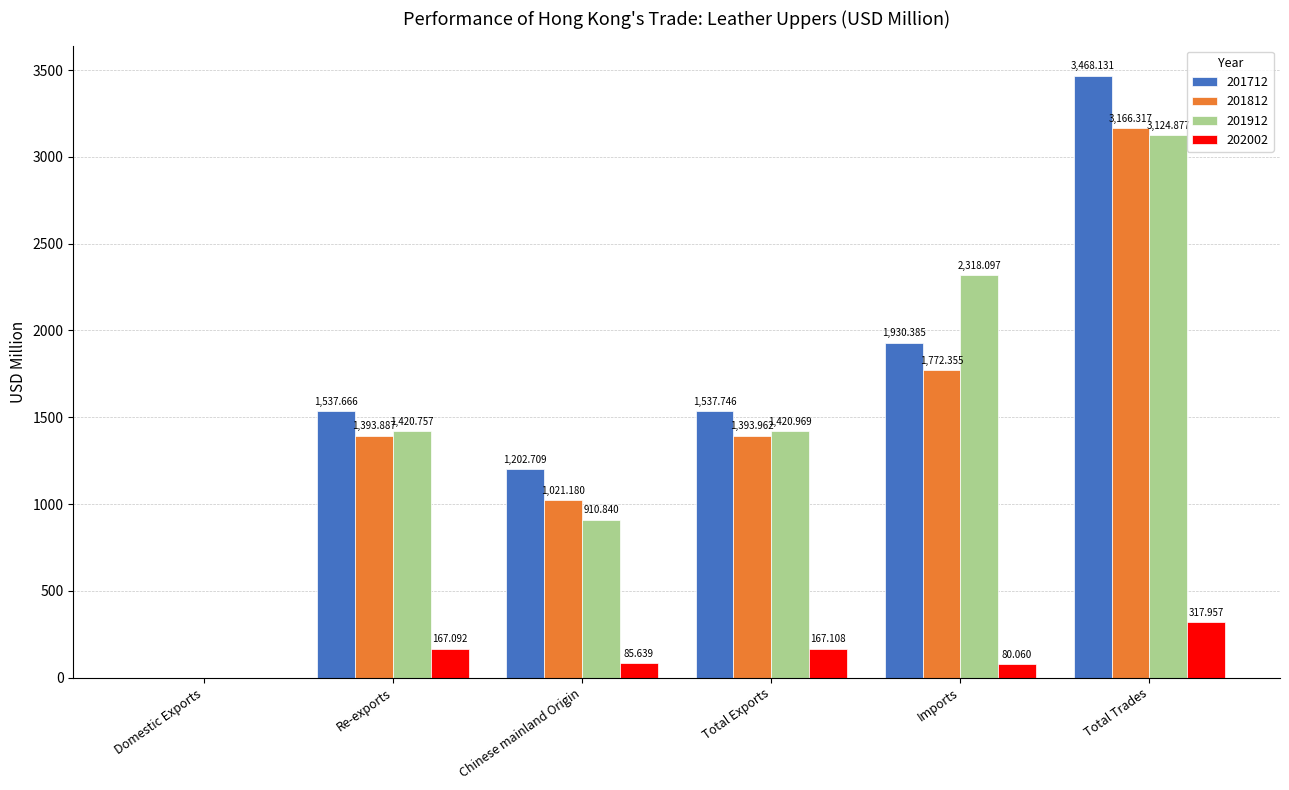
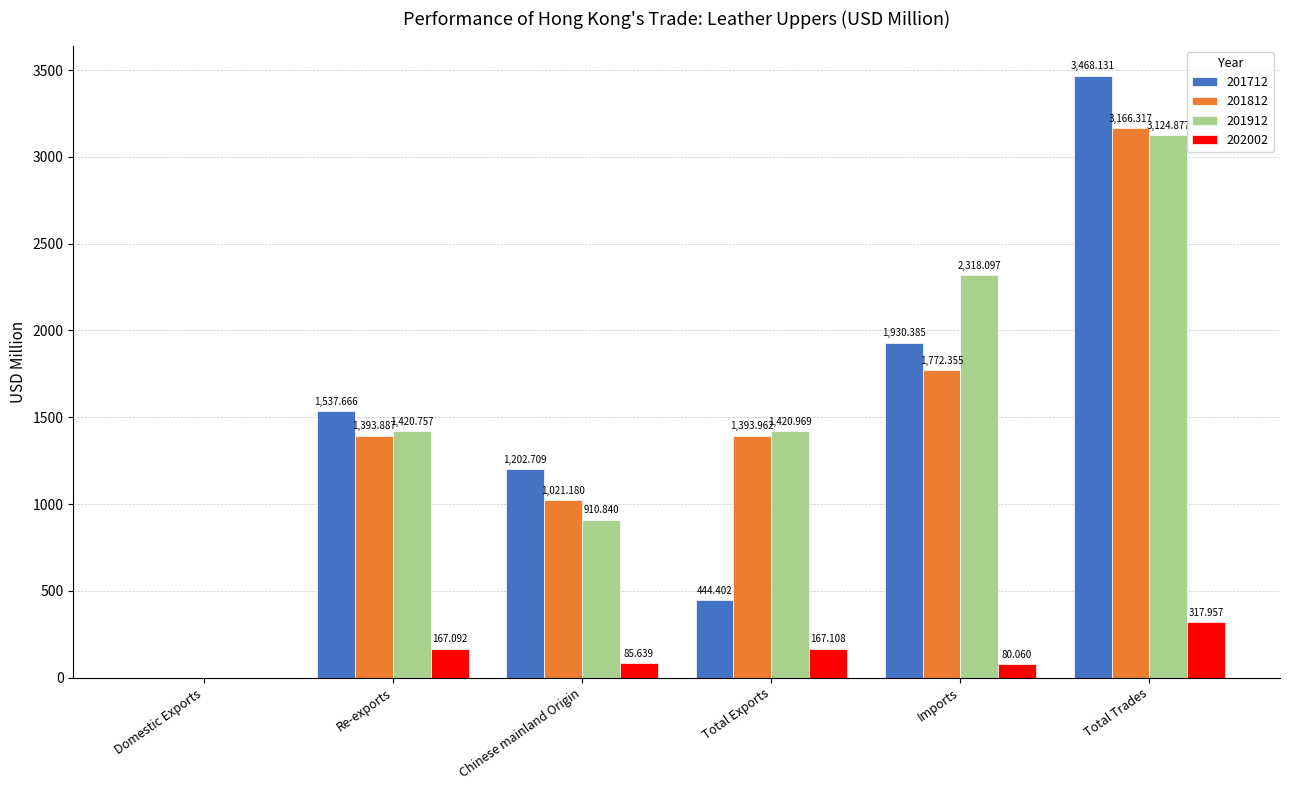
201712, Total Exports: 1,537.746 -> 444.402
